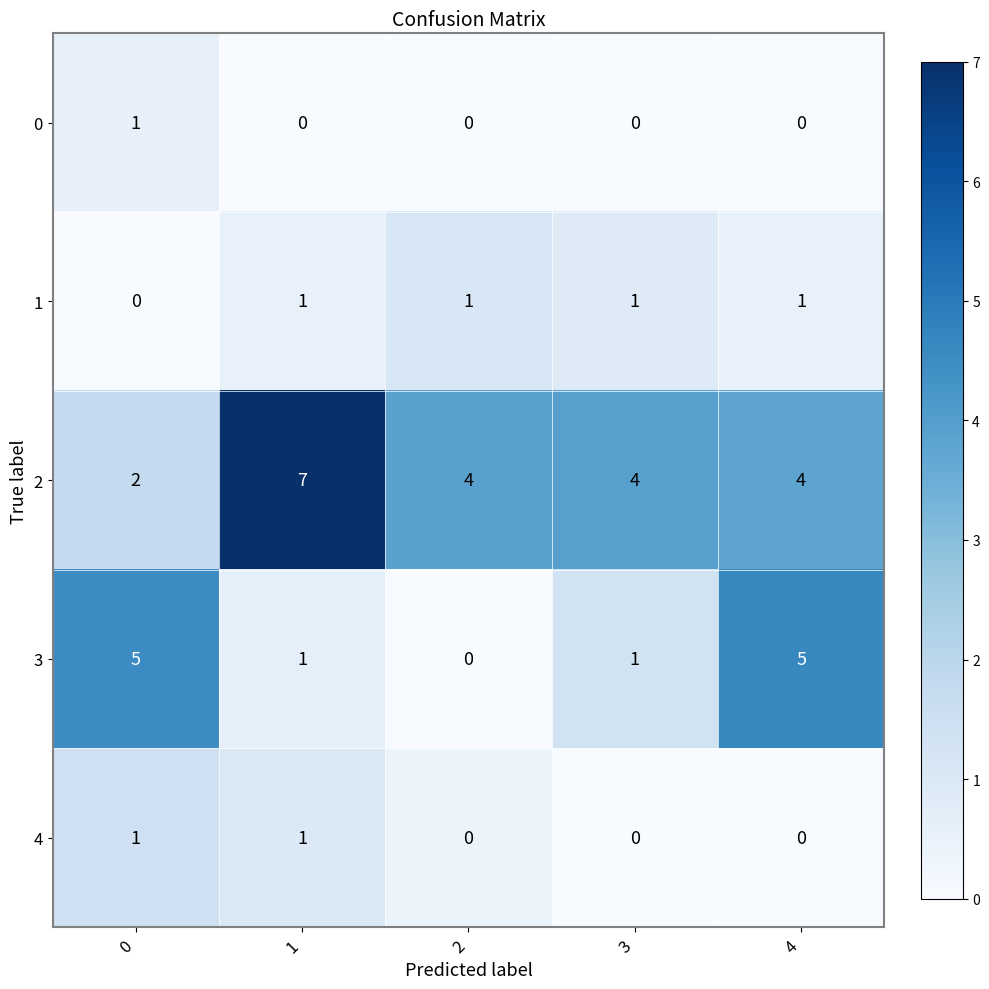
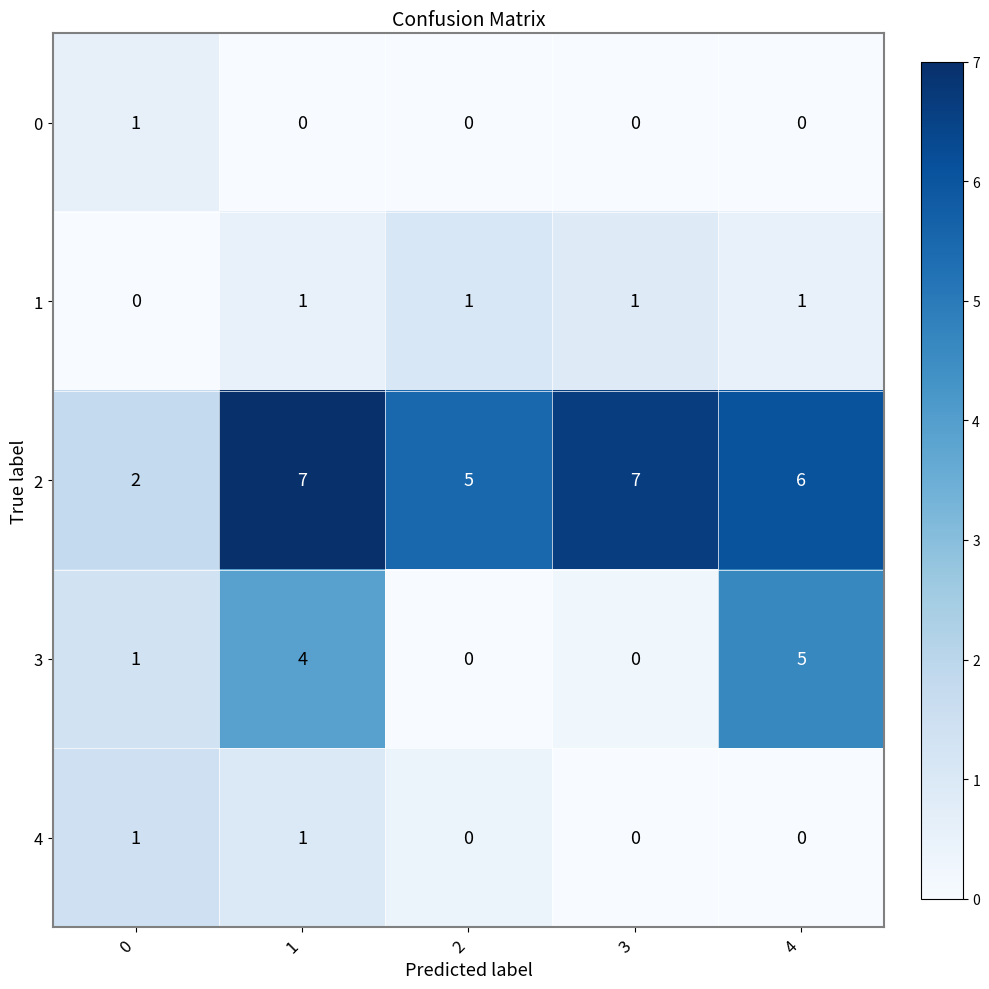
2, 2: 4 -> 5
2, 3: 4 -> 7
2, 4: 4 -> 6
3, 0: 5 -> 1
3, 1: 1 -> 4
3, 3: 1 -> 0
